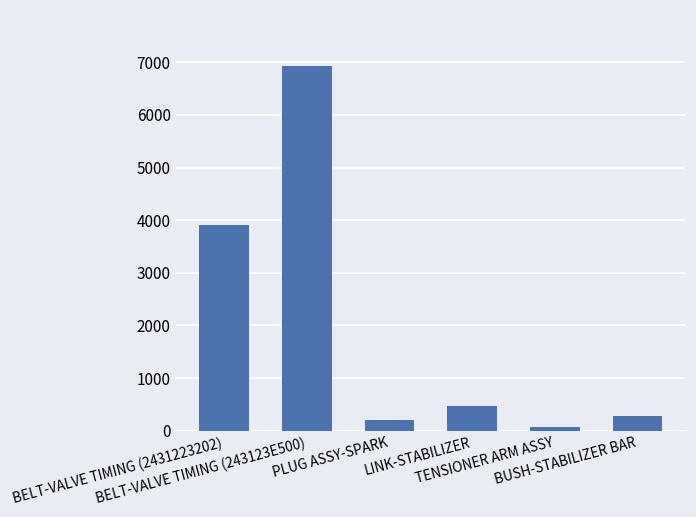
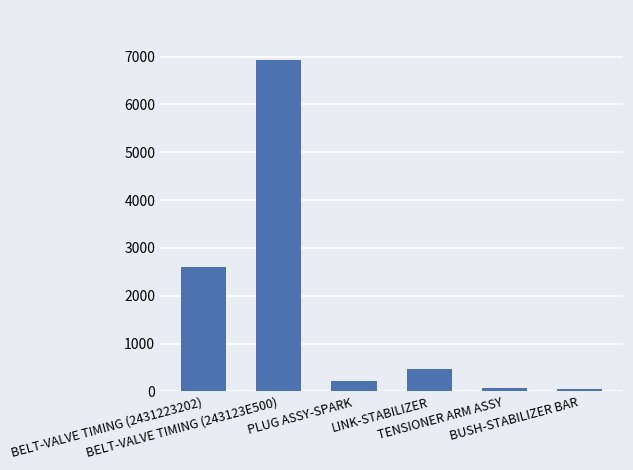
BELT-VALVE TIMING (2431223202): 3900 -> 2600
BUSH-STABILIZER BAR: 300 -> 0
